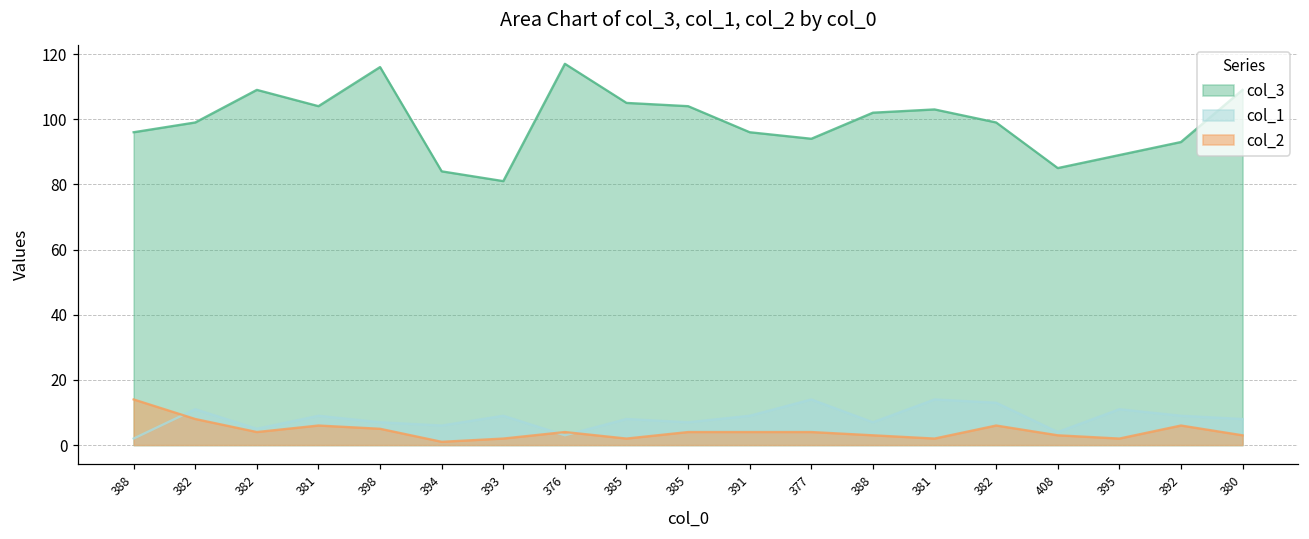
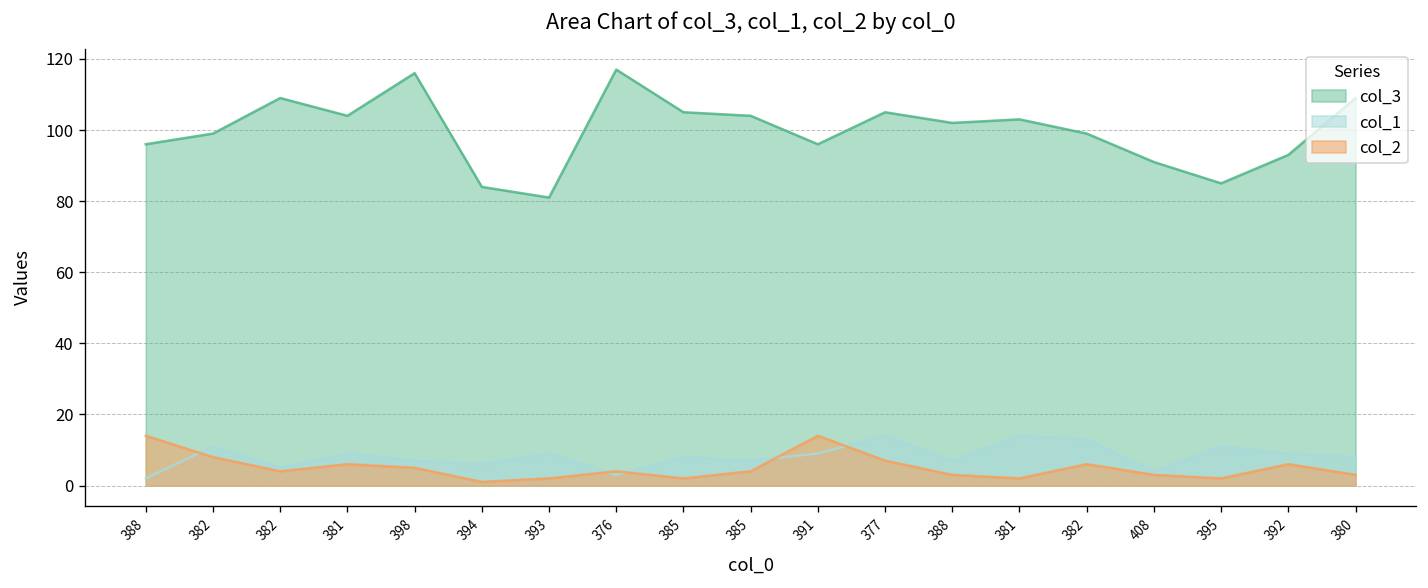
col_2, 391: 4 -> 14
col_3, 377: 94 -> 105
col_2, 377: 4 -> 7
col_3, 408: 85 -> 91
col_3, 395: 89 -> 85
